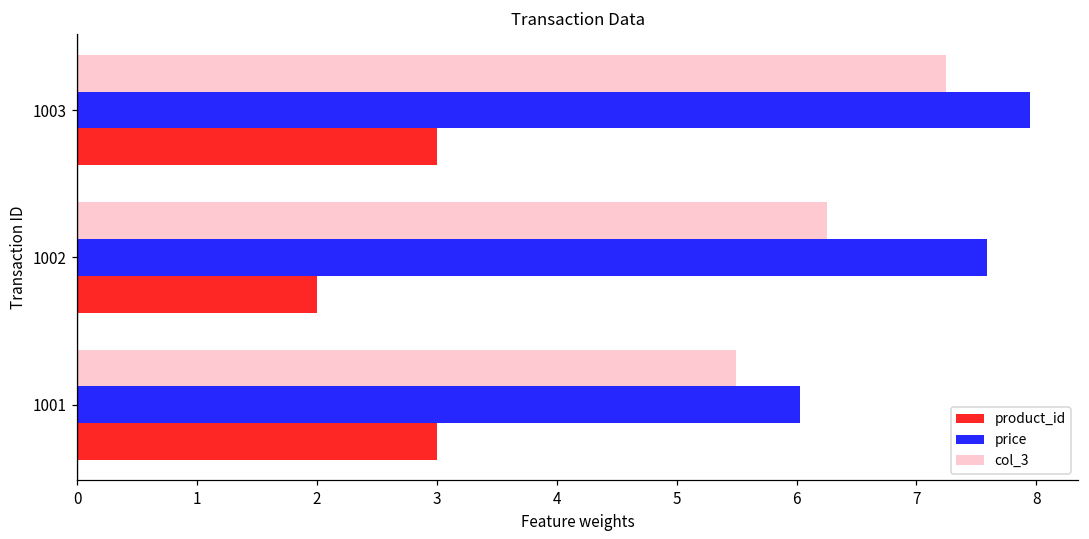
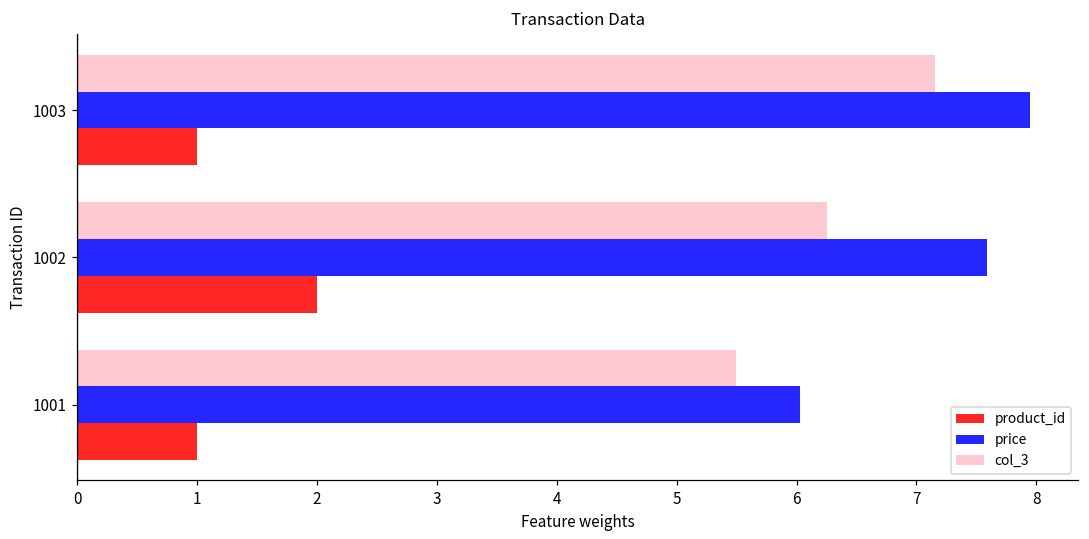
col_3, 1003: 7.25 -> 7.16
product_id, 1003: 3 -> 1
product_id, 1001: 3 -> 1
